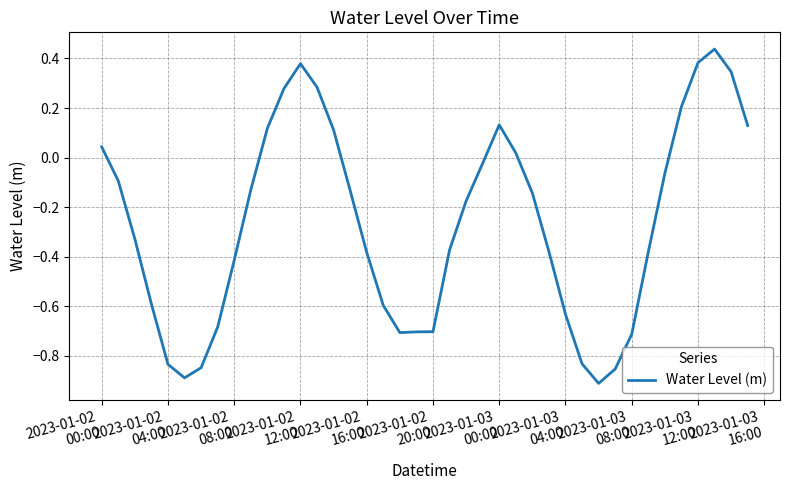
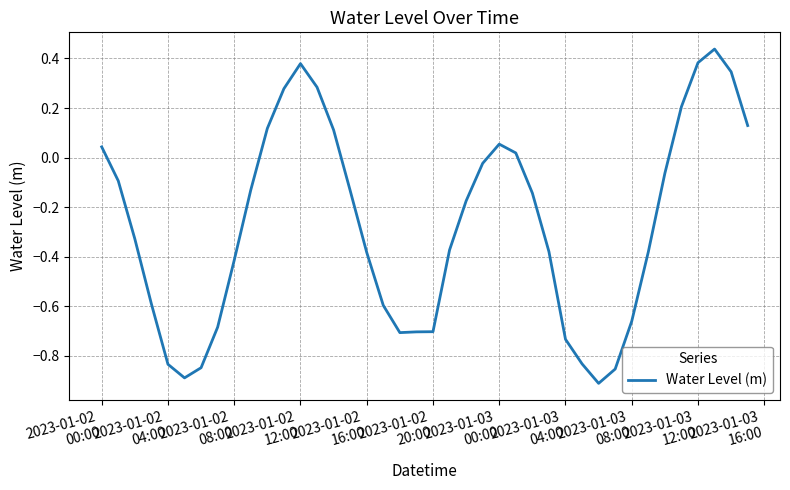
2023-01-03 00:00: 0.13 -> 0.05
2023-01-03 04:00: -0.63 -> -0.73
2023-01-03 08:00: -0.71 -> -0.66
